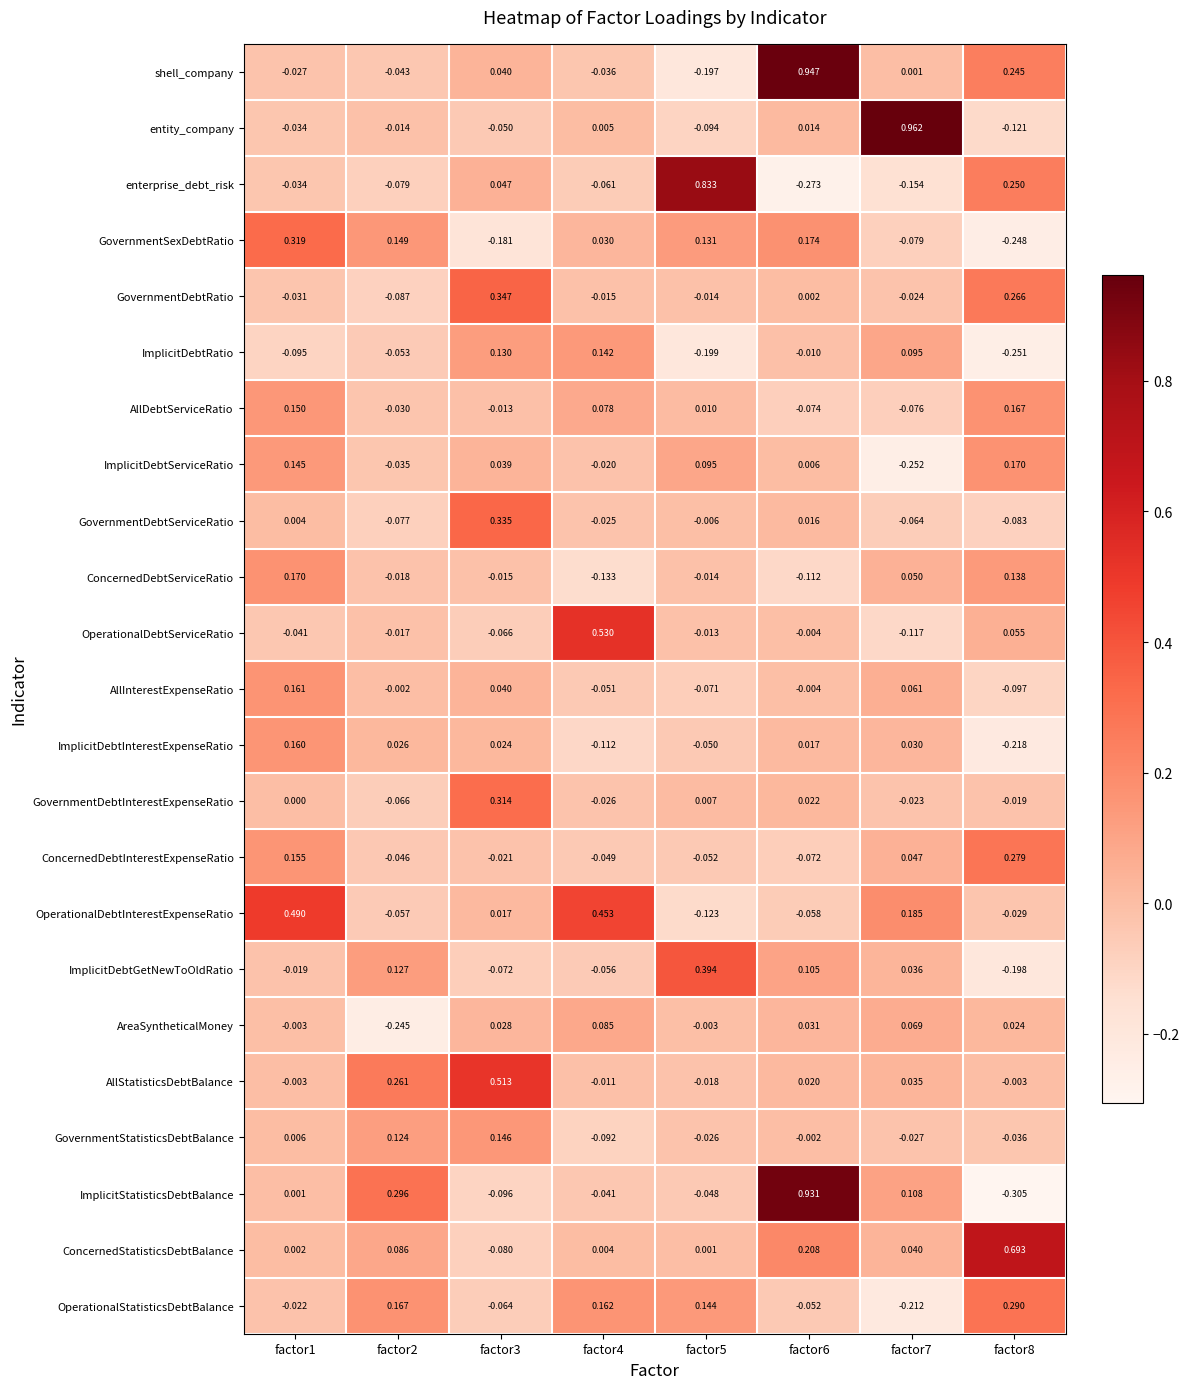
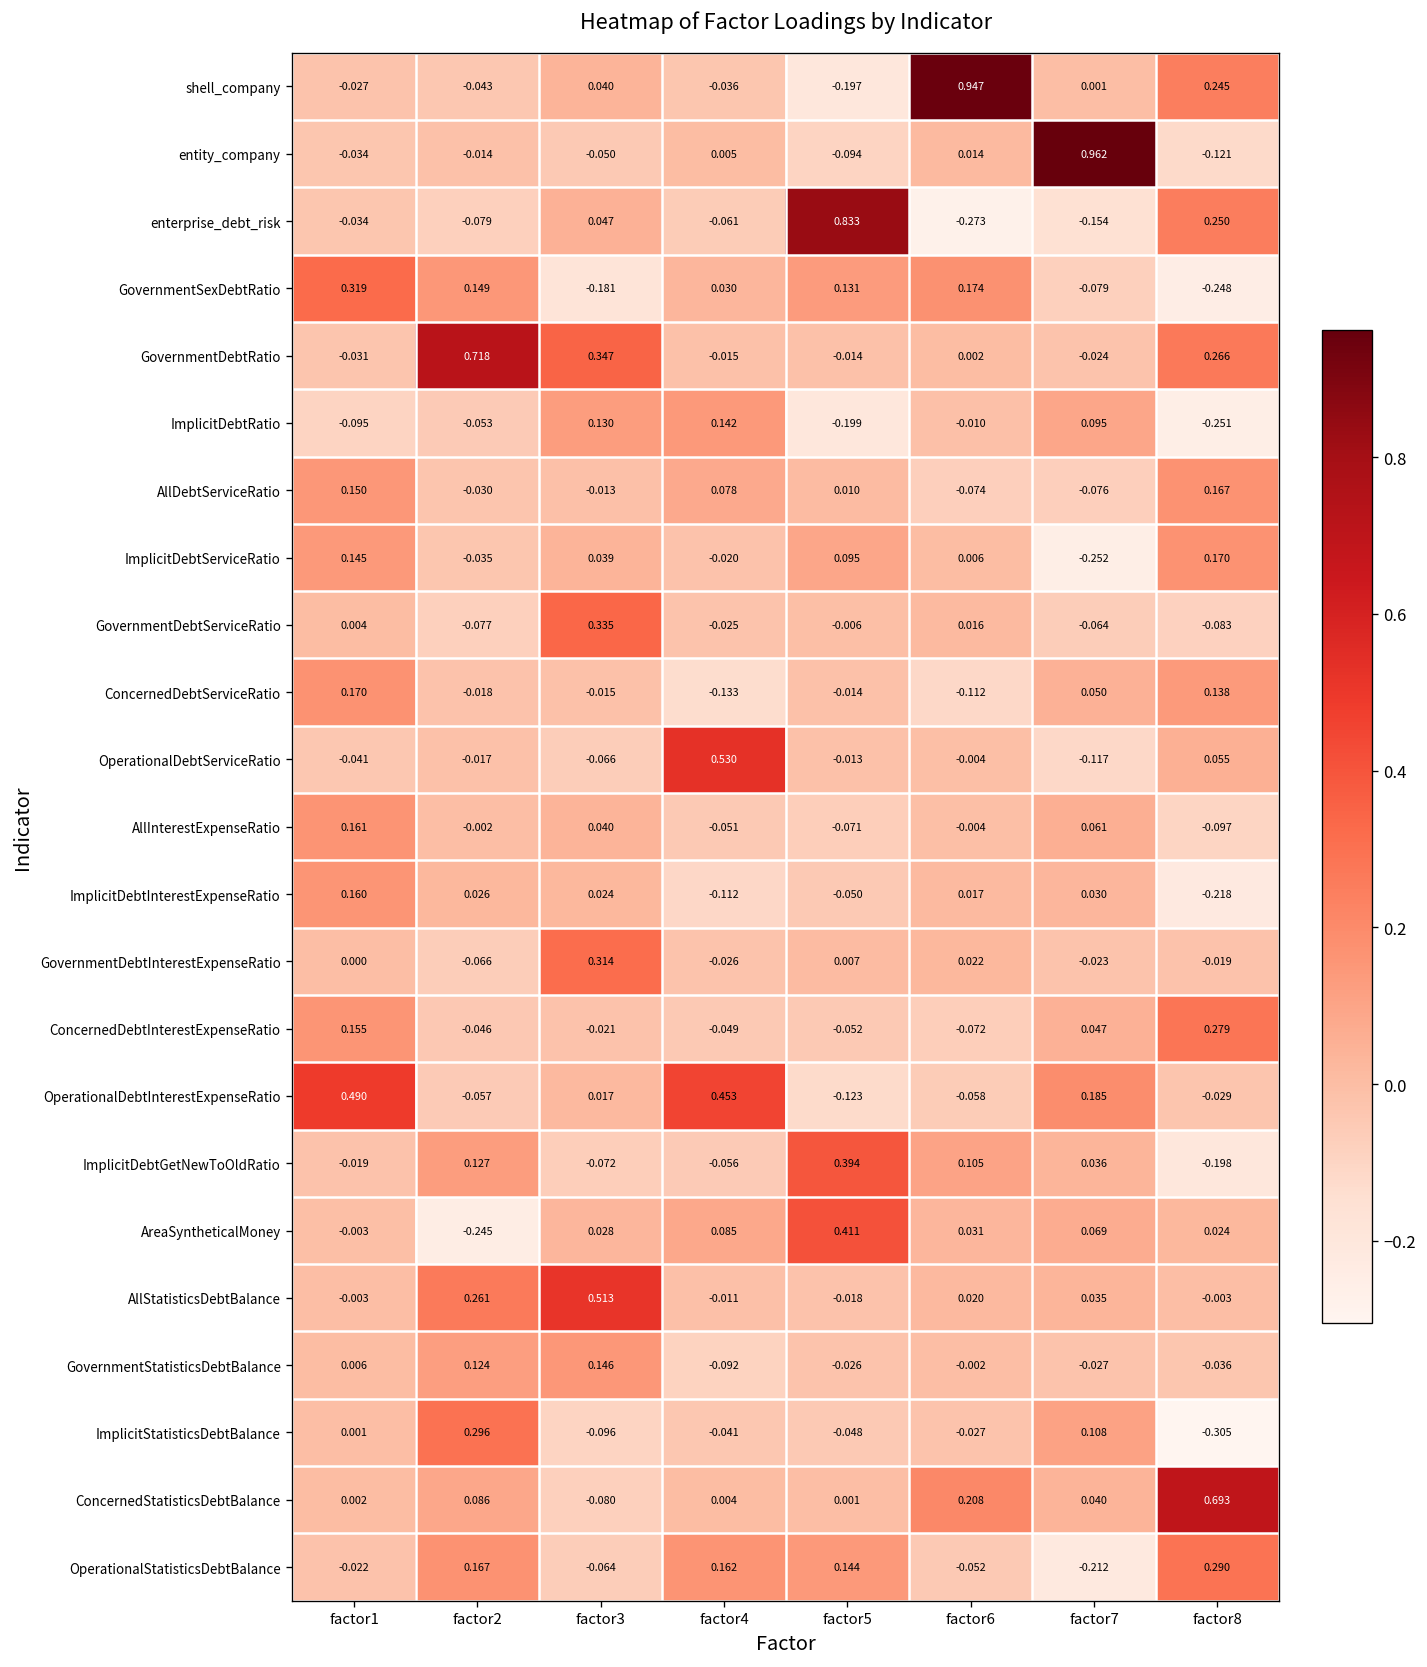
GovernmentDebtRatio, factor2: -0.087 -> 0.718
AreaSyntheticalMoney, factor5: -0.003 -> 0.411
ImplicitStatisticsDebtBalance, factor6: 0.931 -> -0.027
